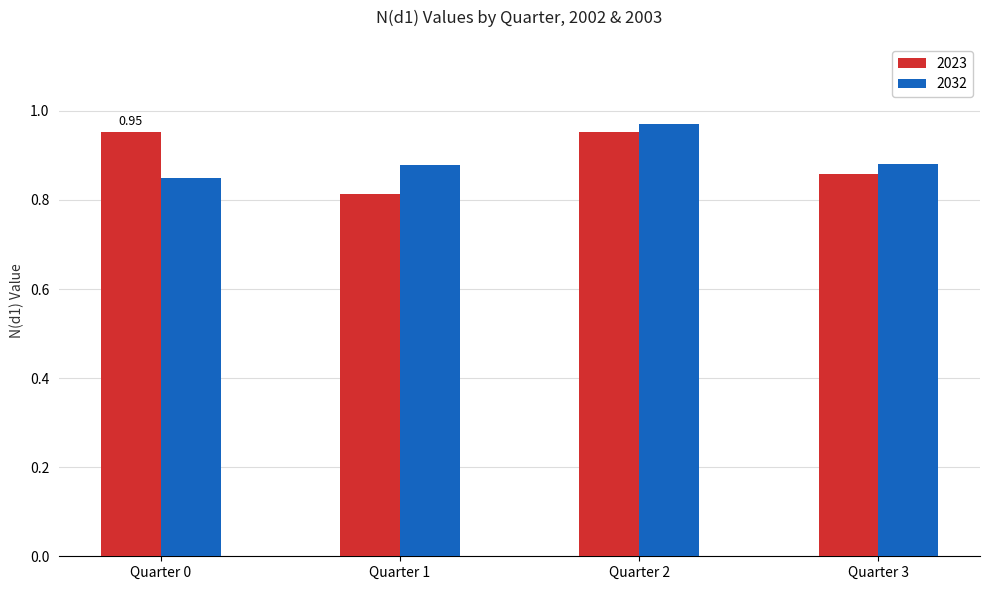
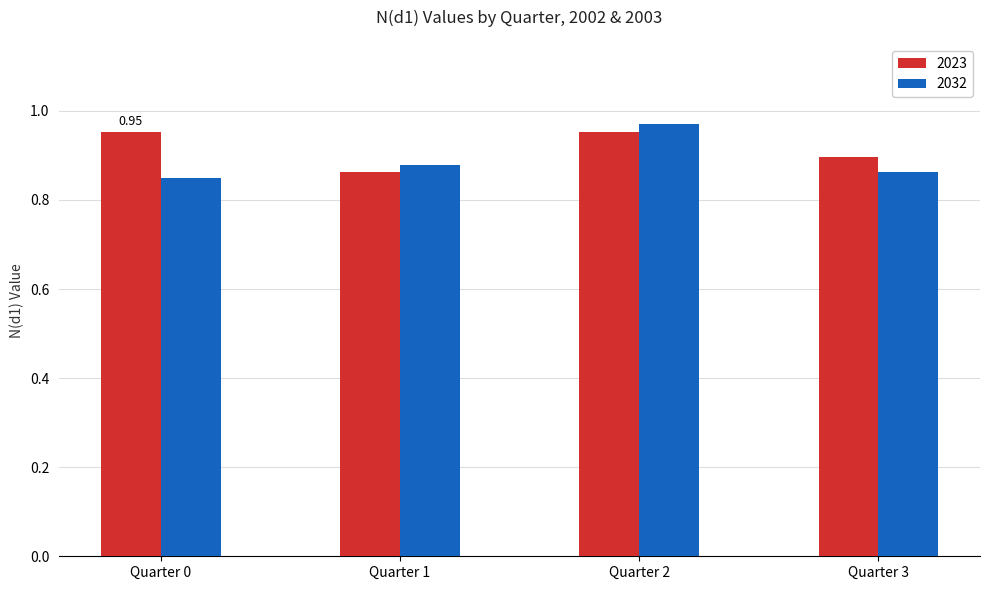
2023, Quarter 1: 0.81 -> 0.86
2023, Quarter 3: 0.86 -> 0.90
2032, Quarter 3: 0.88 -> 0.86
